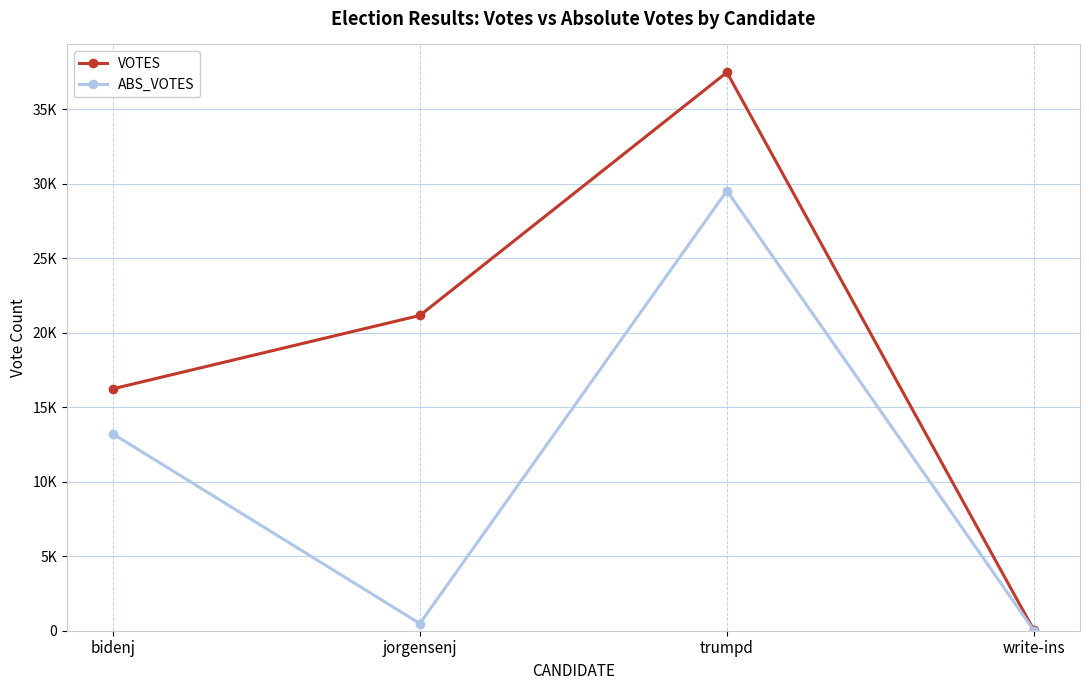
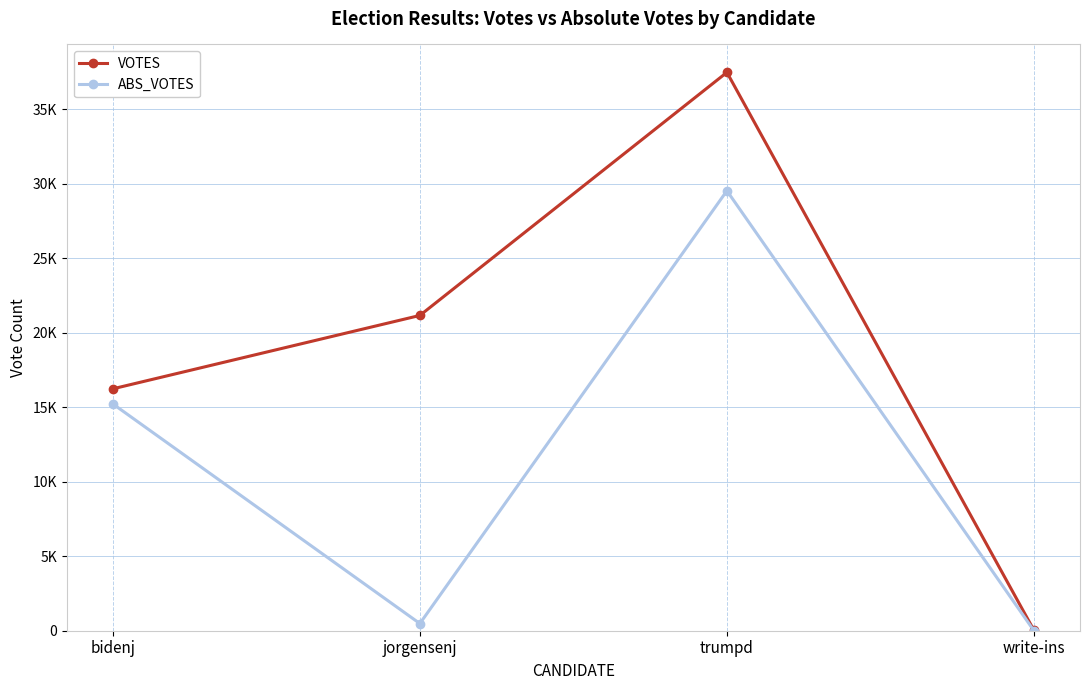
ABS_VOTES, bidenj: 13200 -> 15200
